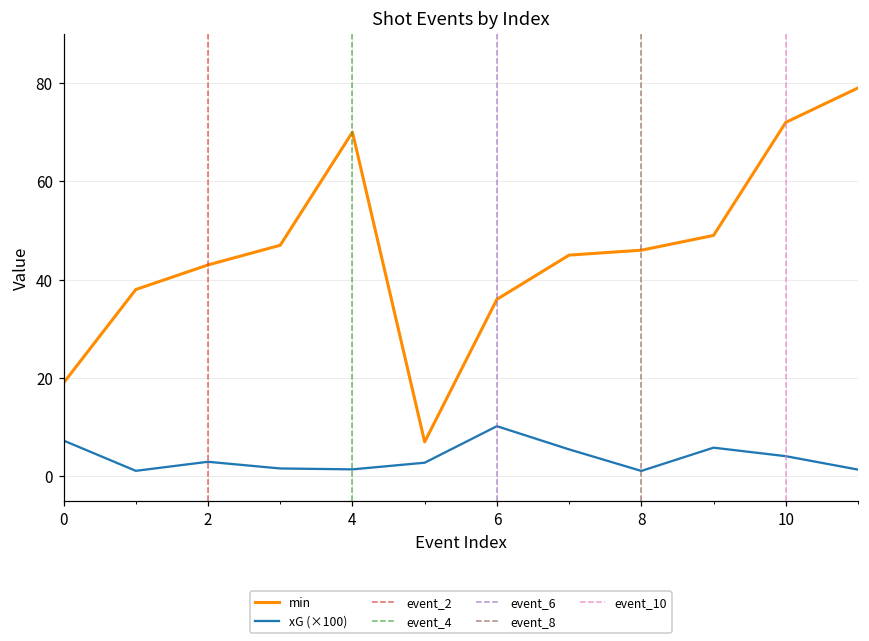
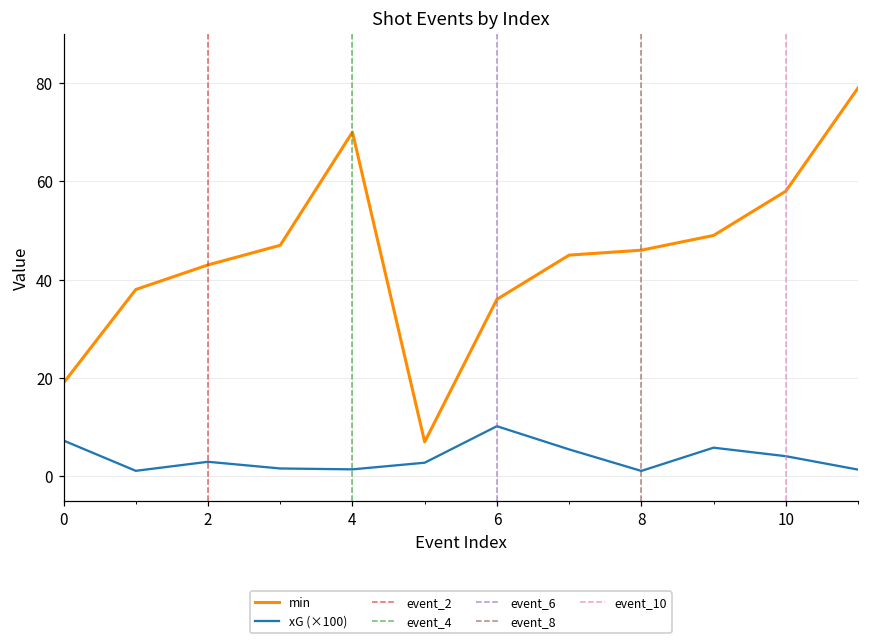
min, 10: 72 -> 58
